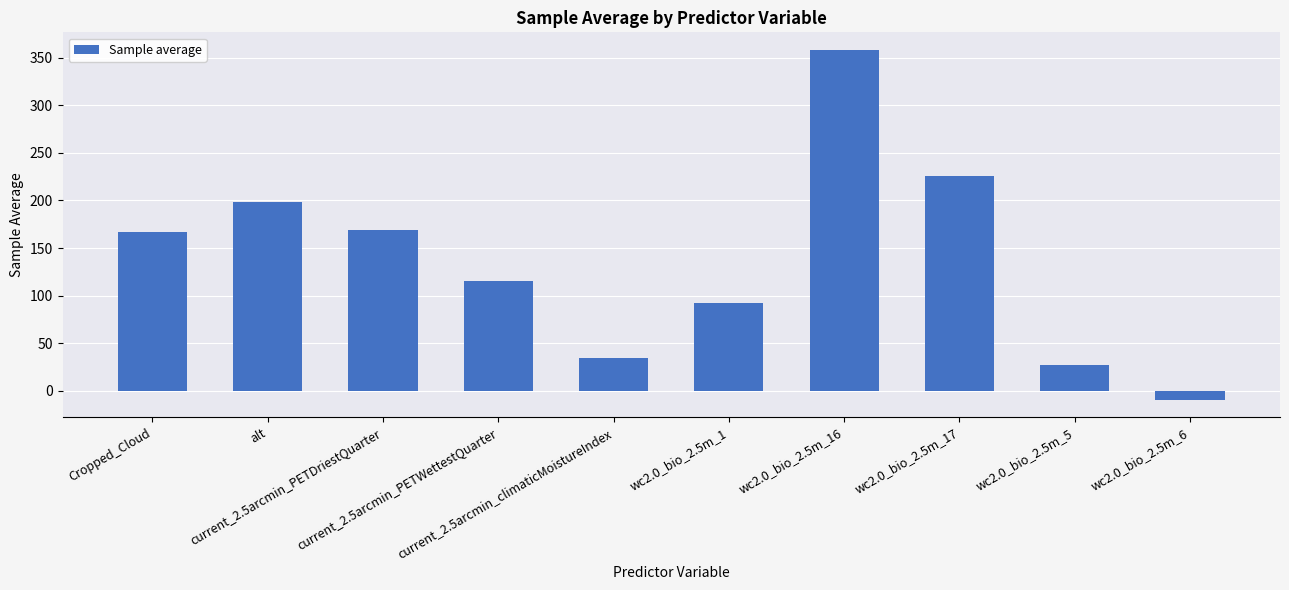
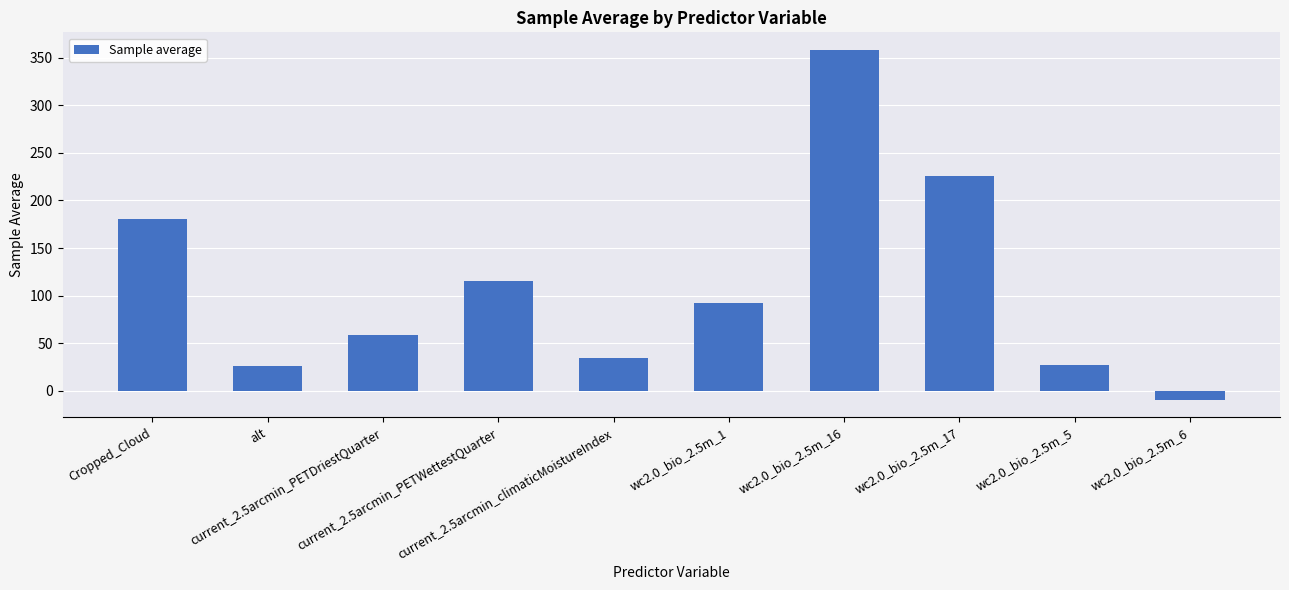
Cropped_Cloud: 170 -> 180
alt: 200 -> 30
current_2.5arcmin_PETDriestQuarter: 170 -> 60
